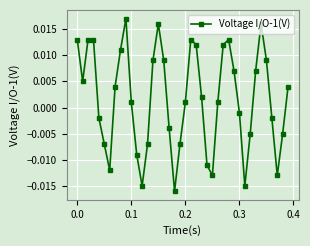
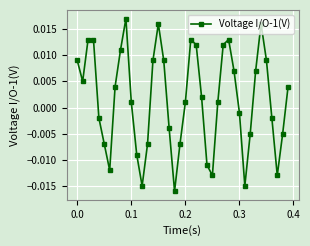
0.0: 0.013 -> 0.009
